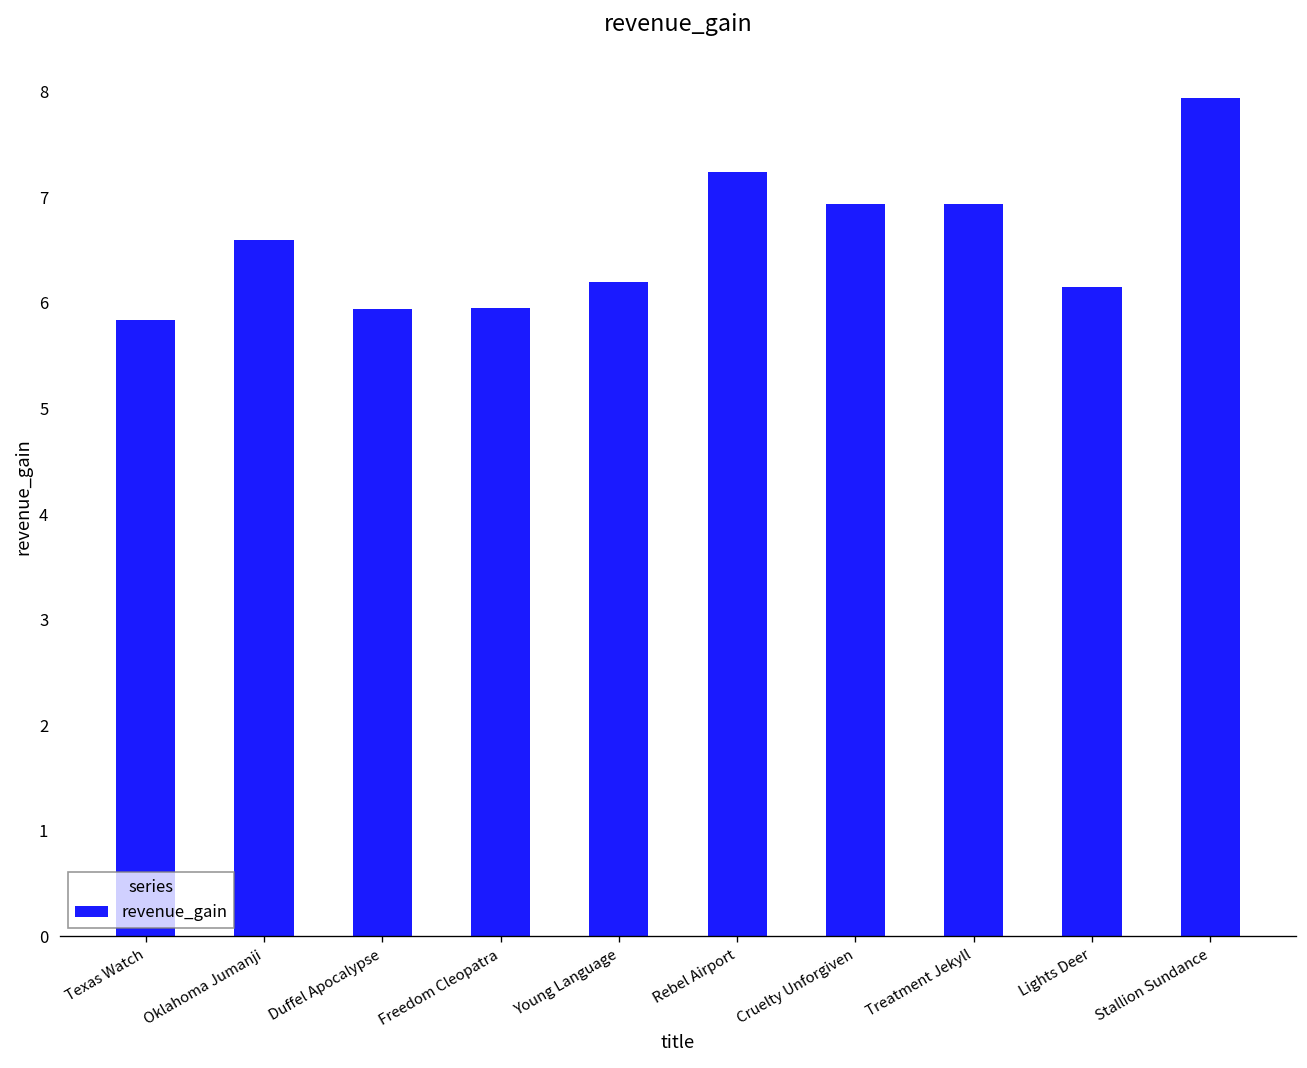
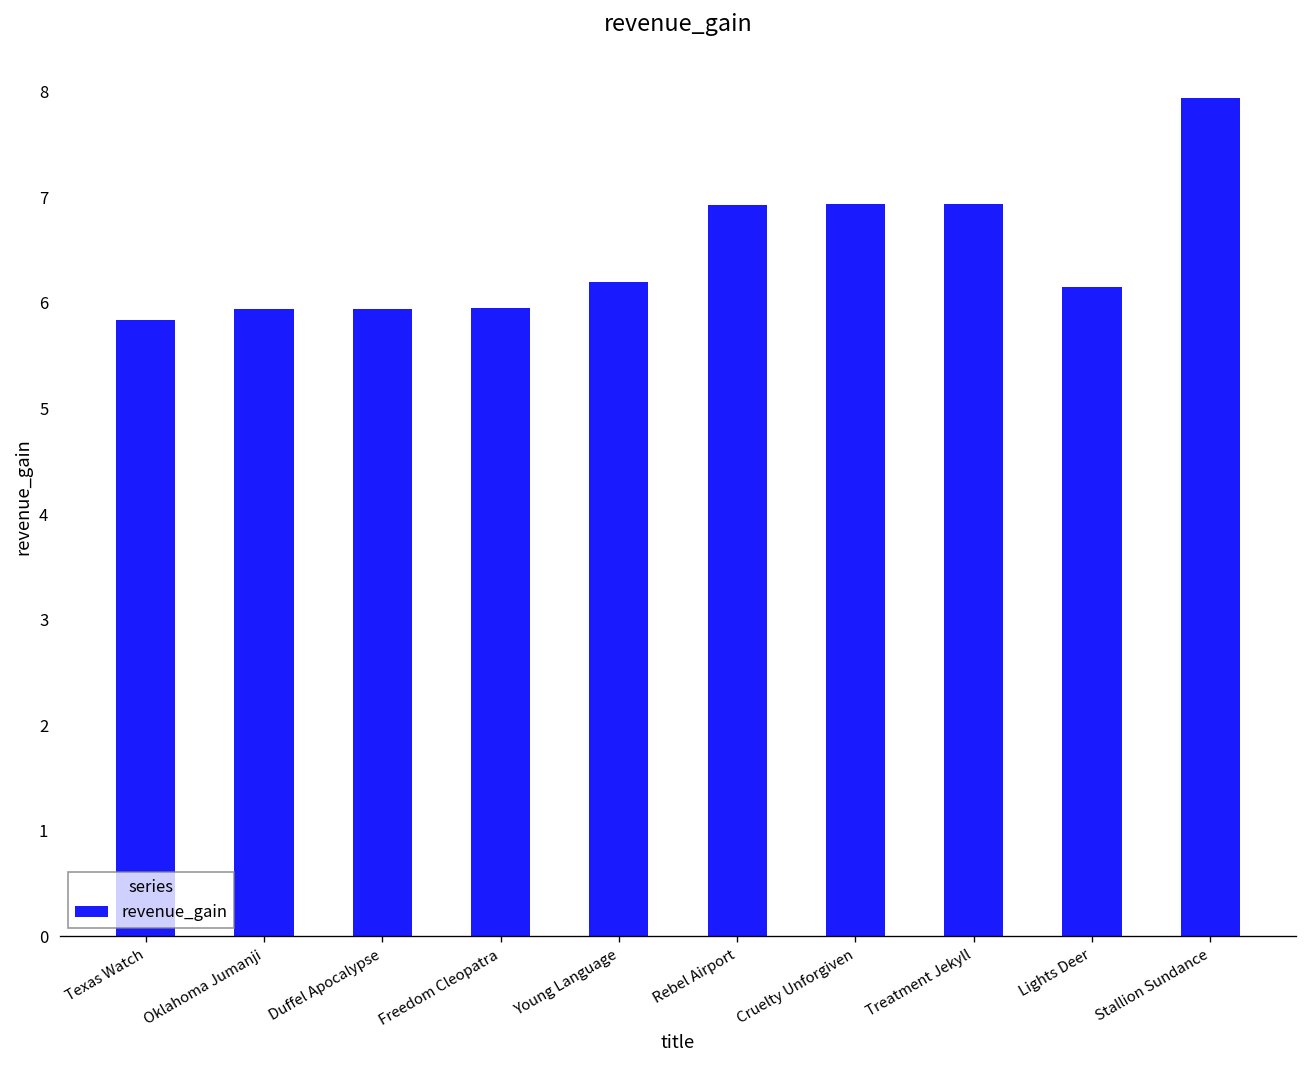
Oklahoma Jumanji: 6.6 -> 5.9
Rebel Airport: 7.2 -> 6.9
